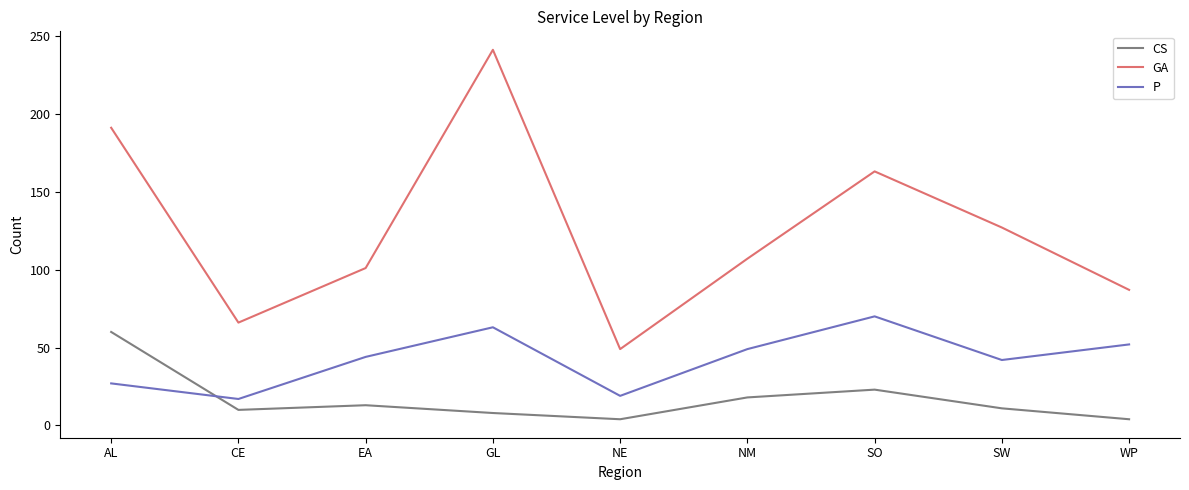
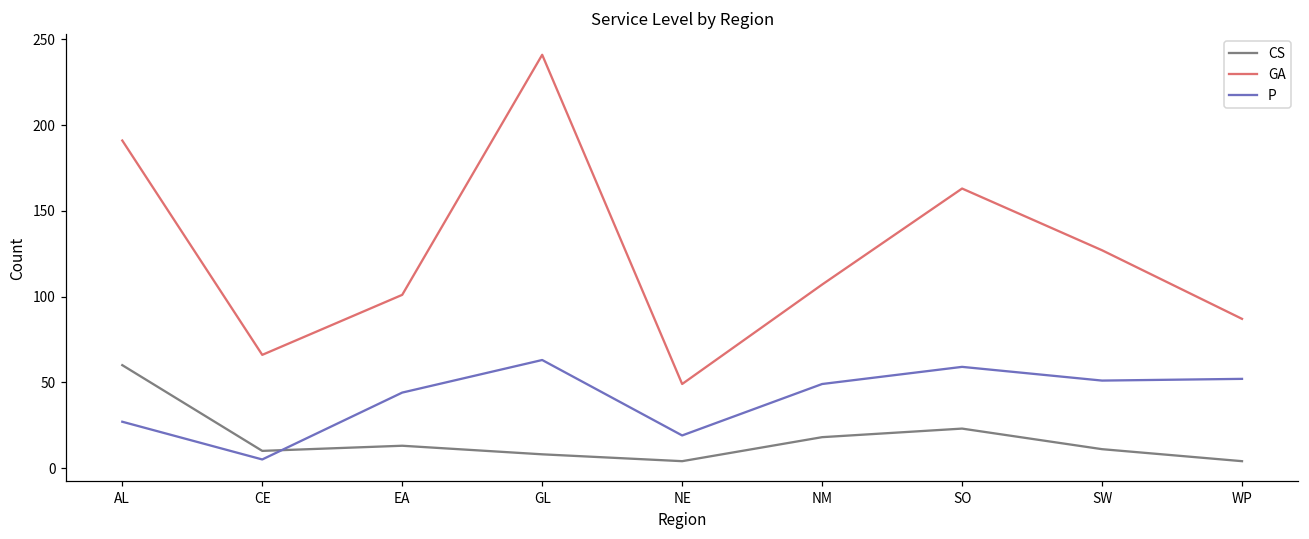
P, CE: 17 -> 5
P, SO: 70 -> 59
P, SW: 42 -> 51
